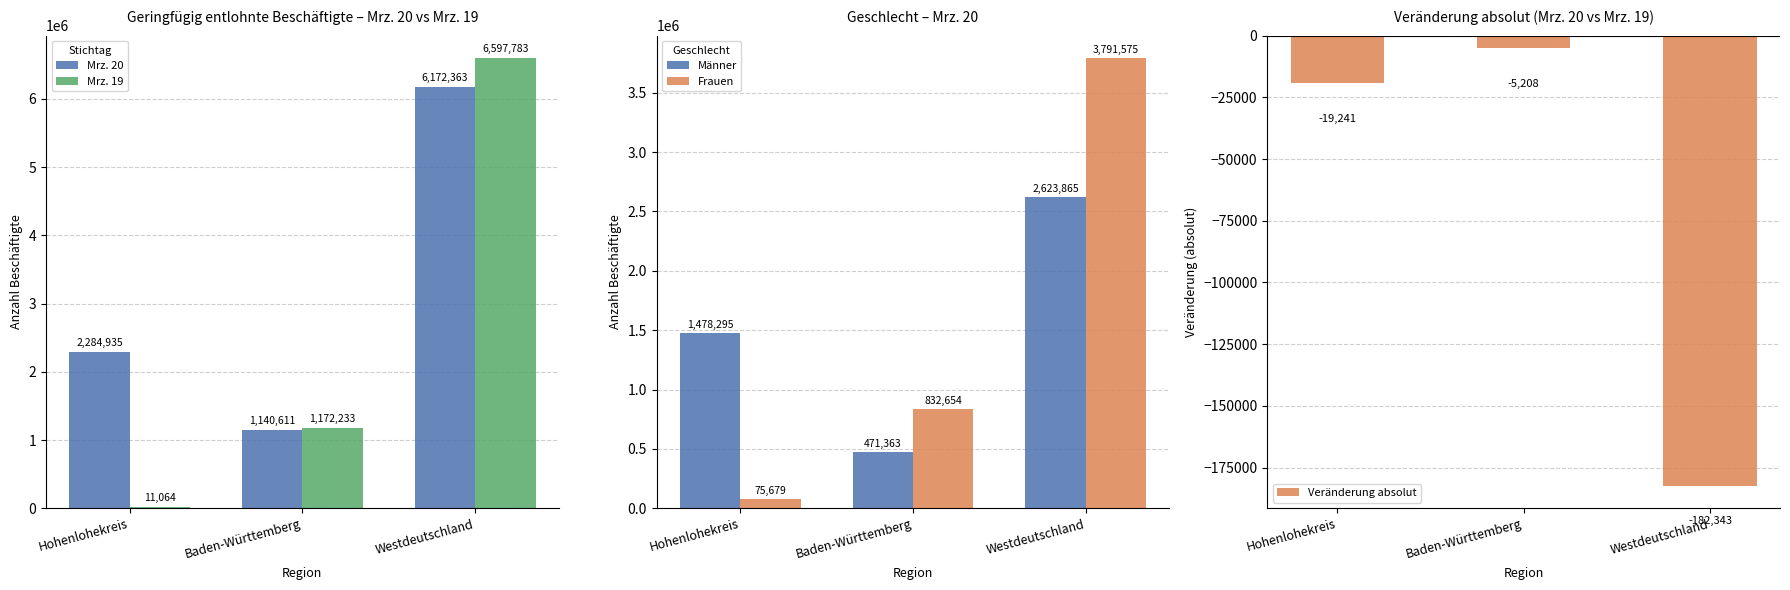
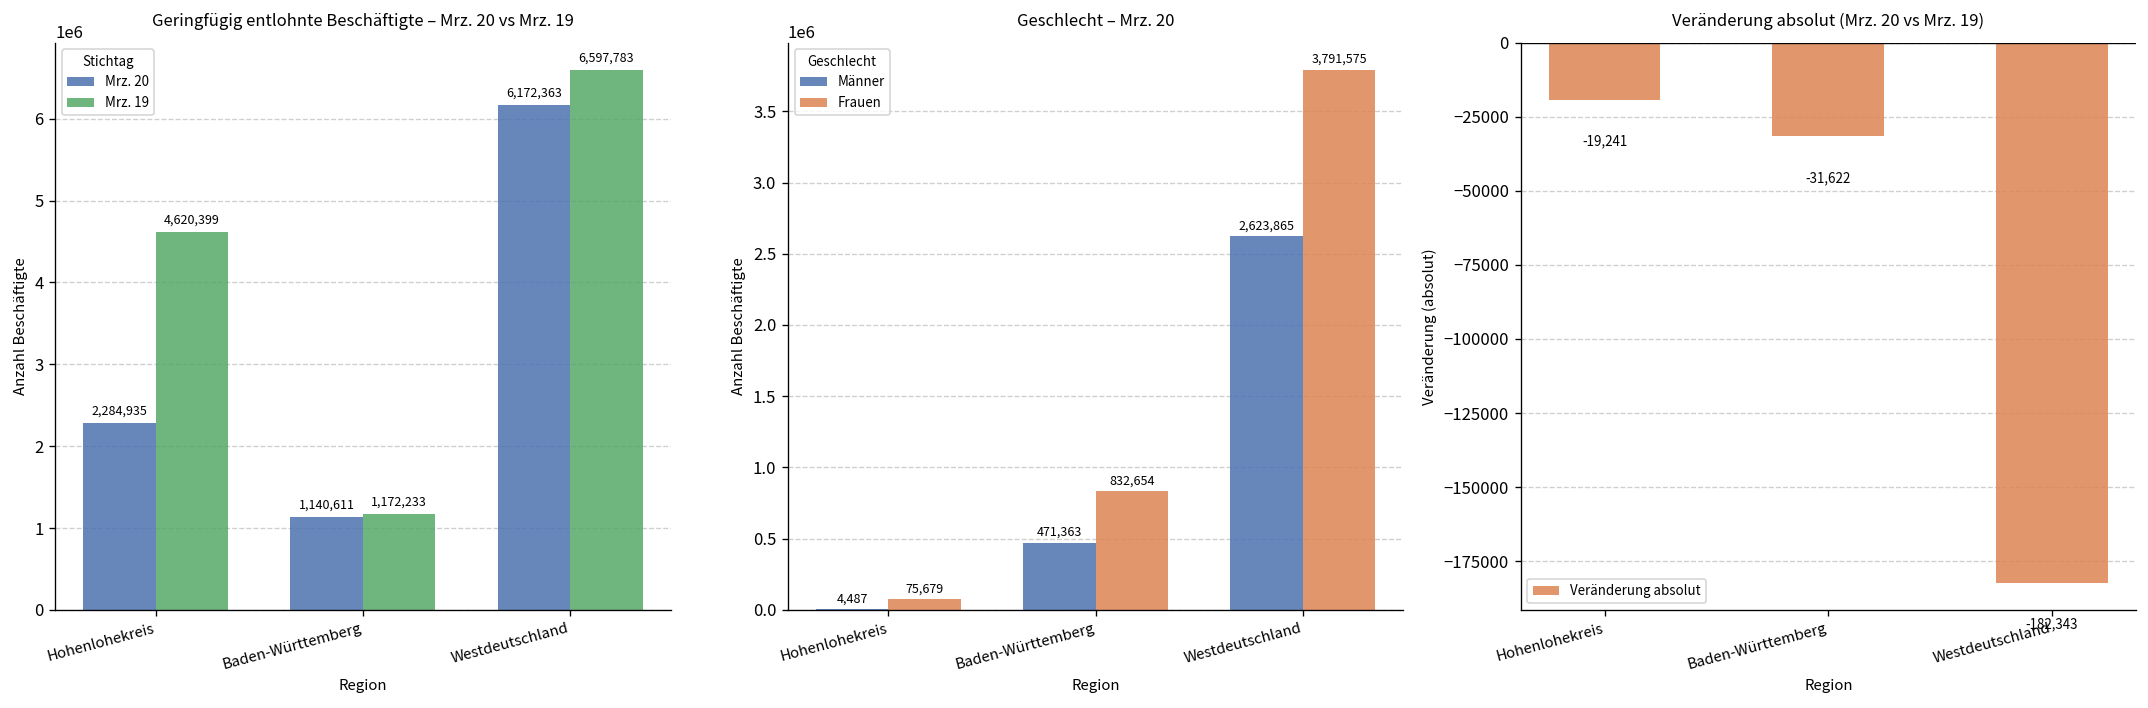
Geringfügig entlohnte Beschäftigte – Mrz. 20 vs Mrz. 19, Mrz. 19, Hohenlohekreis: 11,064 -> 4,620,399
Geschlecht – Mrz. 20, Männer, Hohenlohekreis: 1,478,295 -> 4,487
Veränderung absolut (Mrz. 20 vs Mrz. 19), Baden-Württemberg: -5,208 -> -31,622
